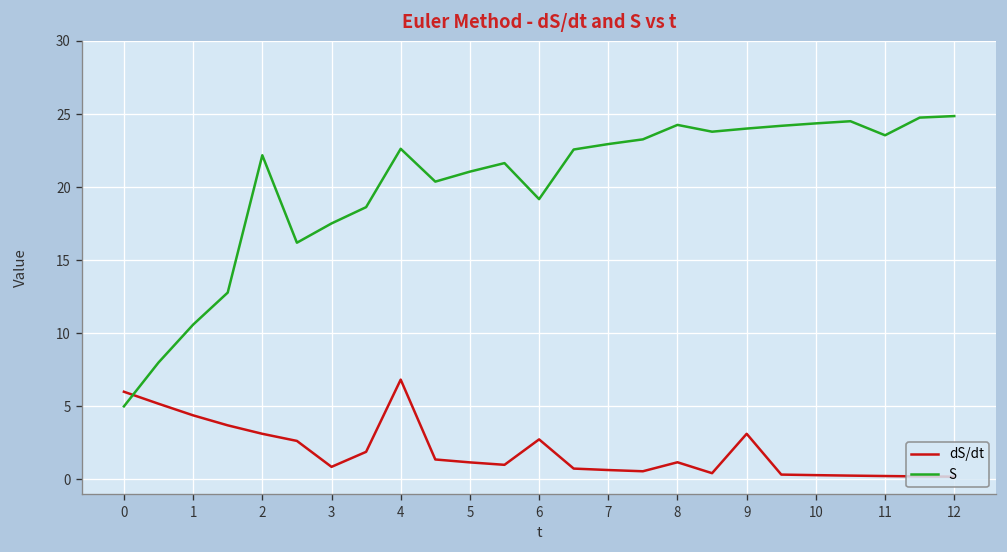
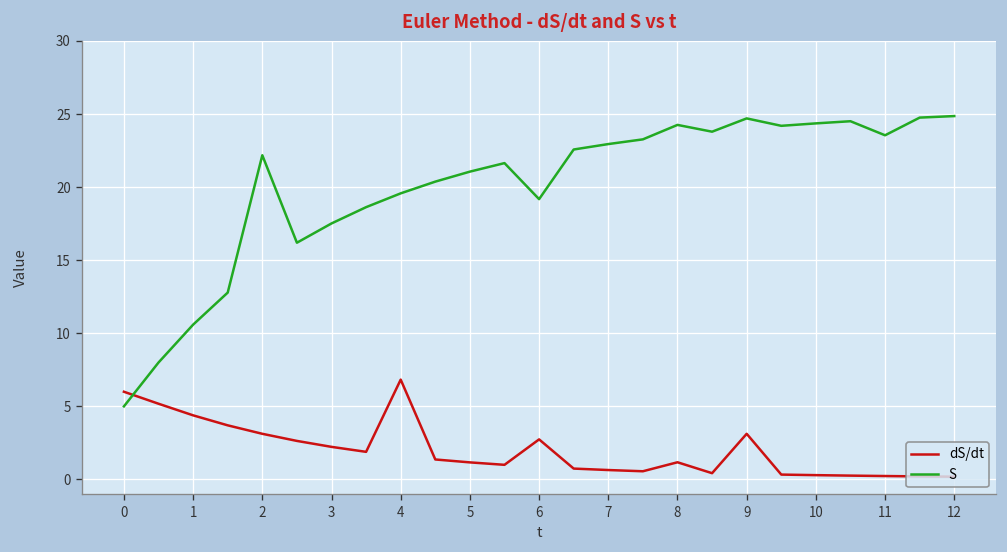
dS/dt, 3: 0.9 -> 2.2
S, 4: 22.6 -> 19.6
S, 9: 24.0 -> 24.7
